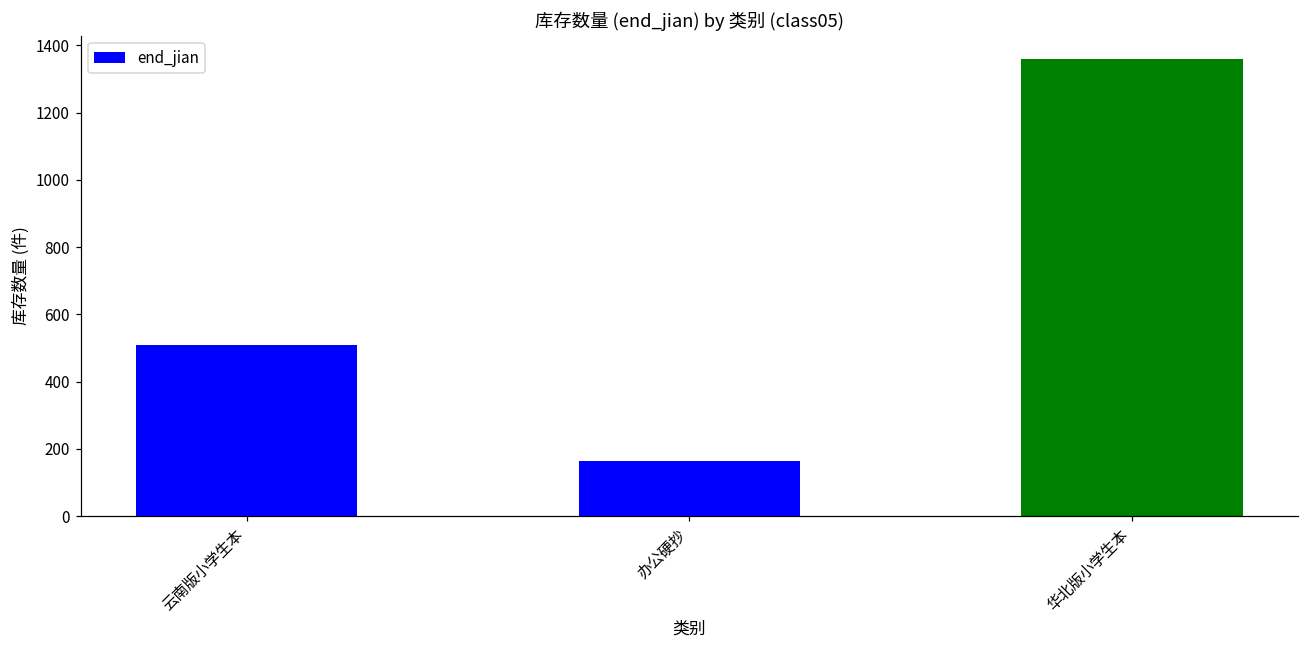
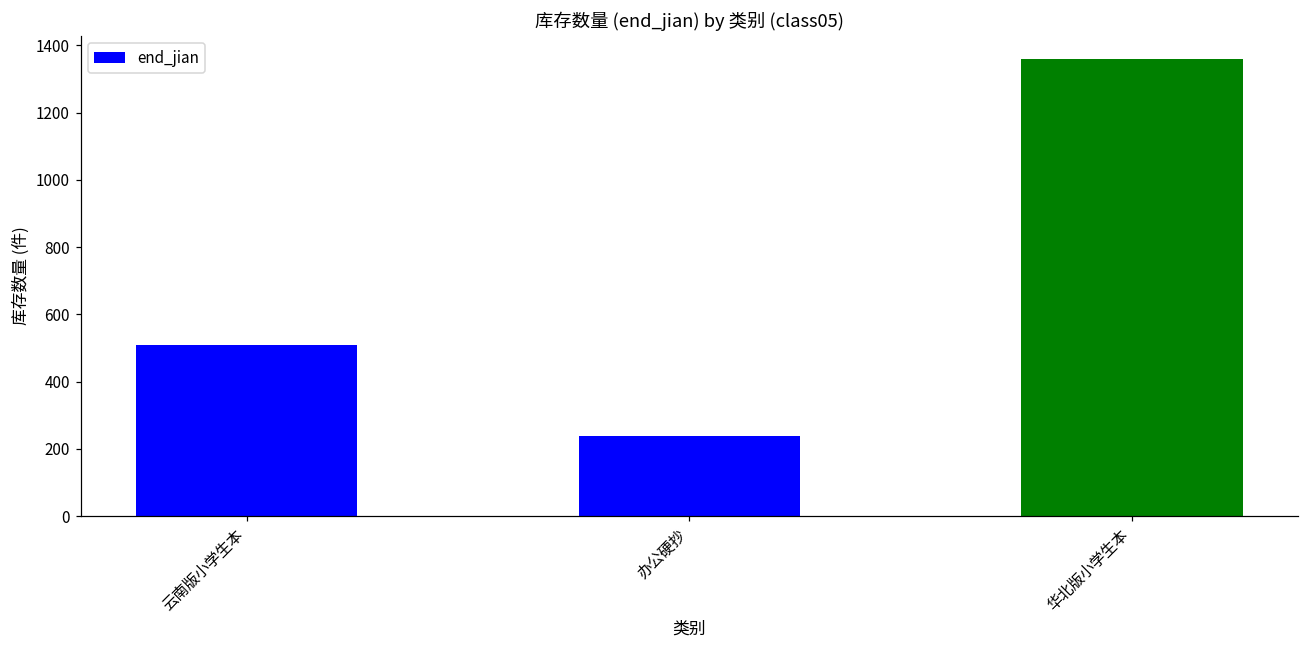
办公硬抄: 160 -> 240
